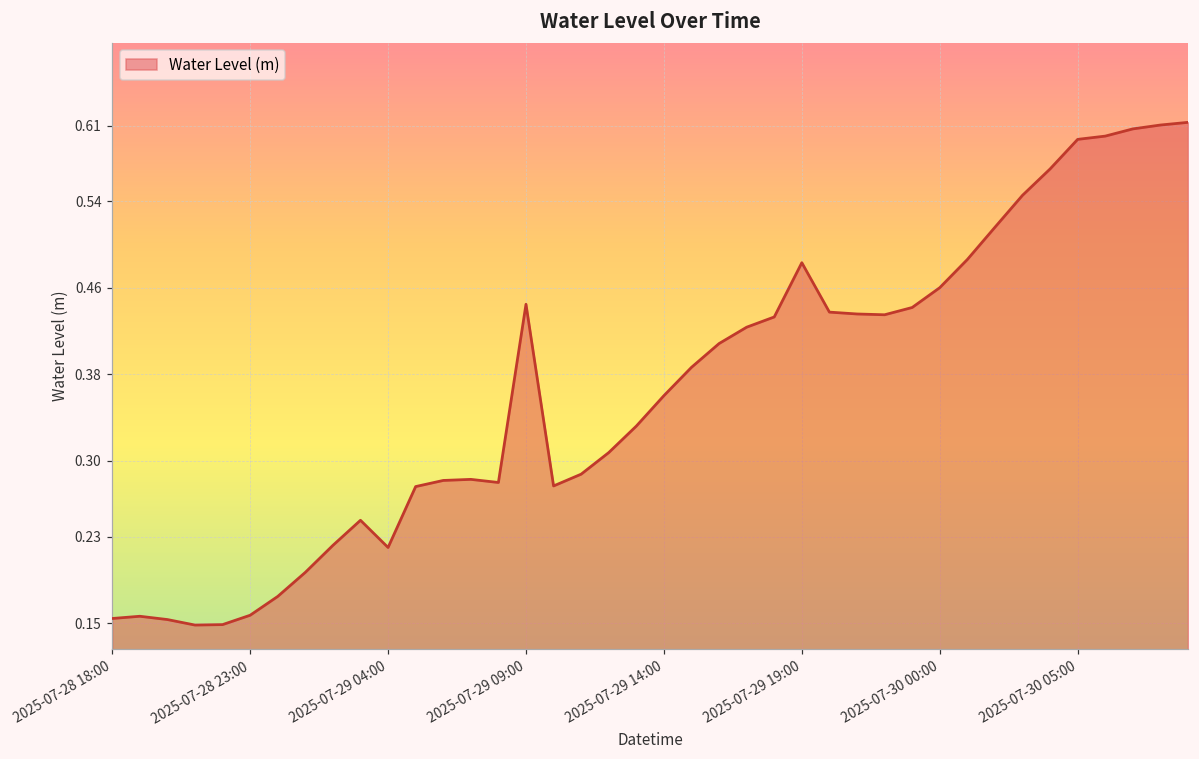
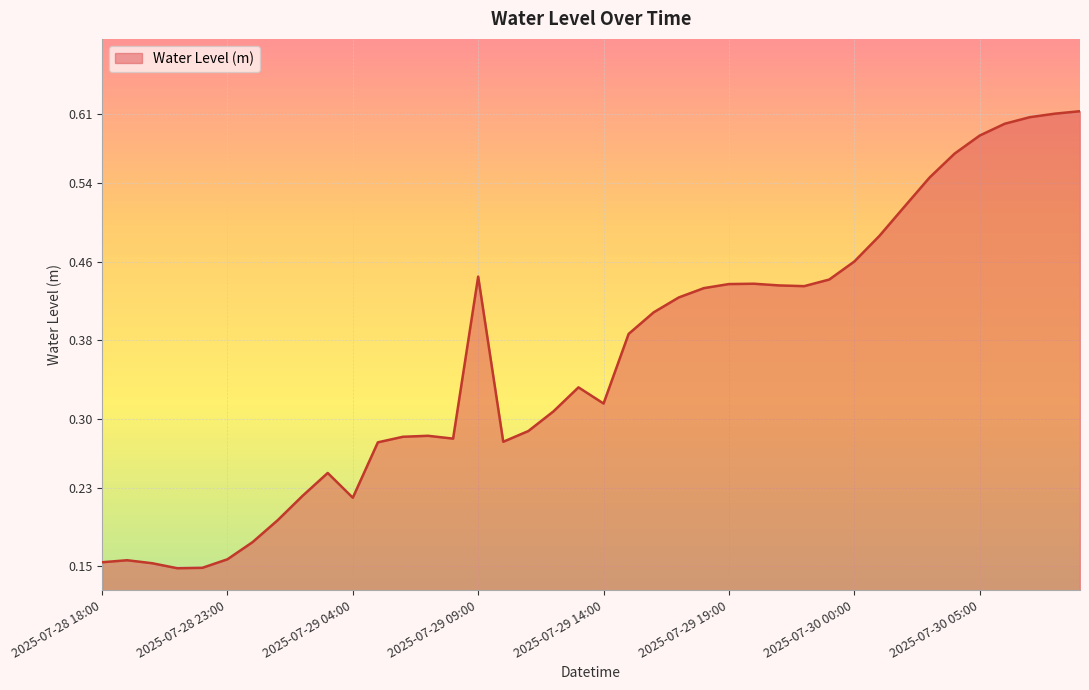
2025-07-29 14:00: 0.36 -> 0.32
2025-07-29 19:00: 0.48 -> 0.44
2025-07-30 05:00: 0.60 -> 0.59
